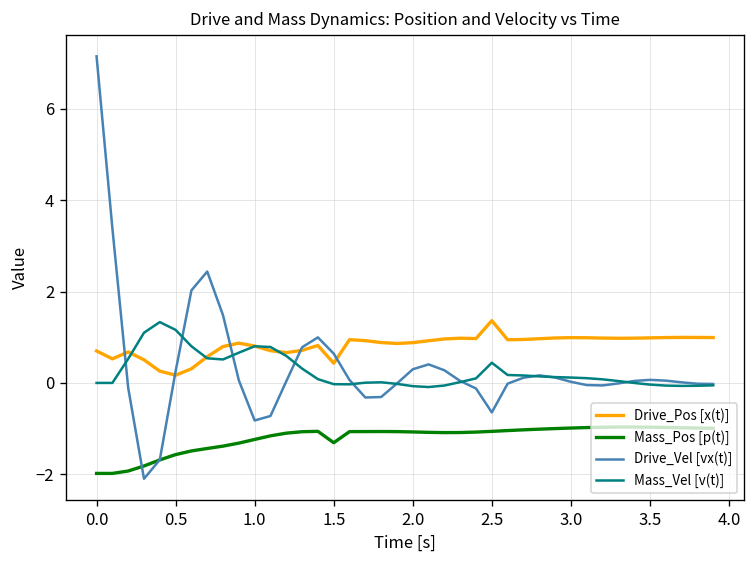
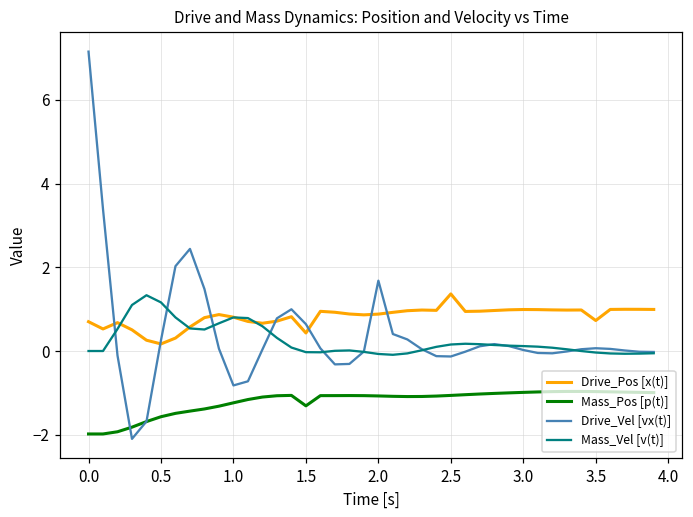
Drive_Vel [vx(t)], 2.0: 0.3 -> 1.7
Drive_Vel [vx(t)], 2.5: -0.6 -> -0.1
Mass_Vel [v(t)], 2.5: 0.4 -> 0.2
Drive_Pos [x(t)], 3.5: 1.0 -> 0.7
